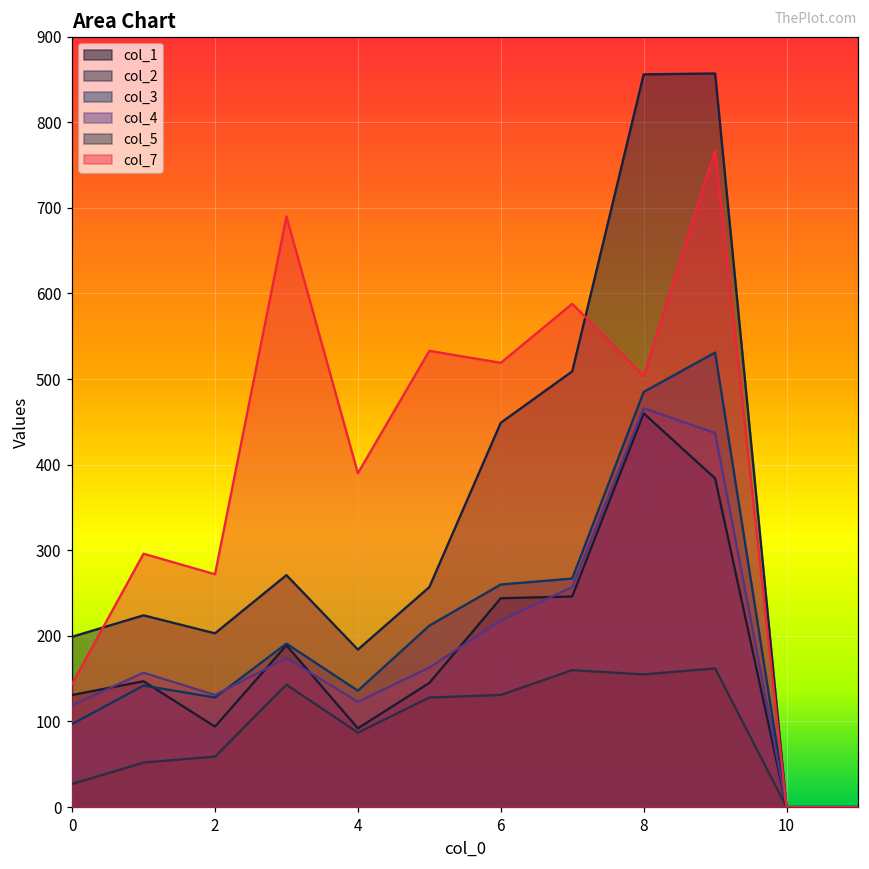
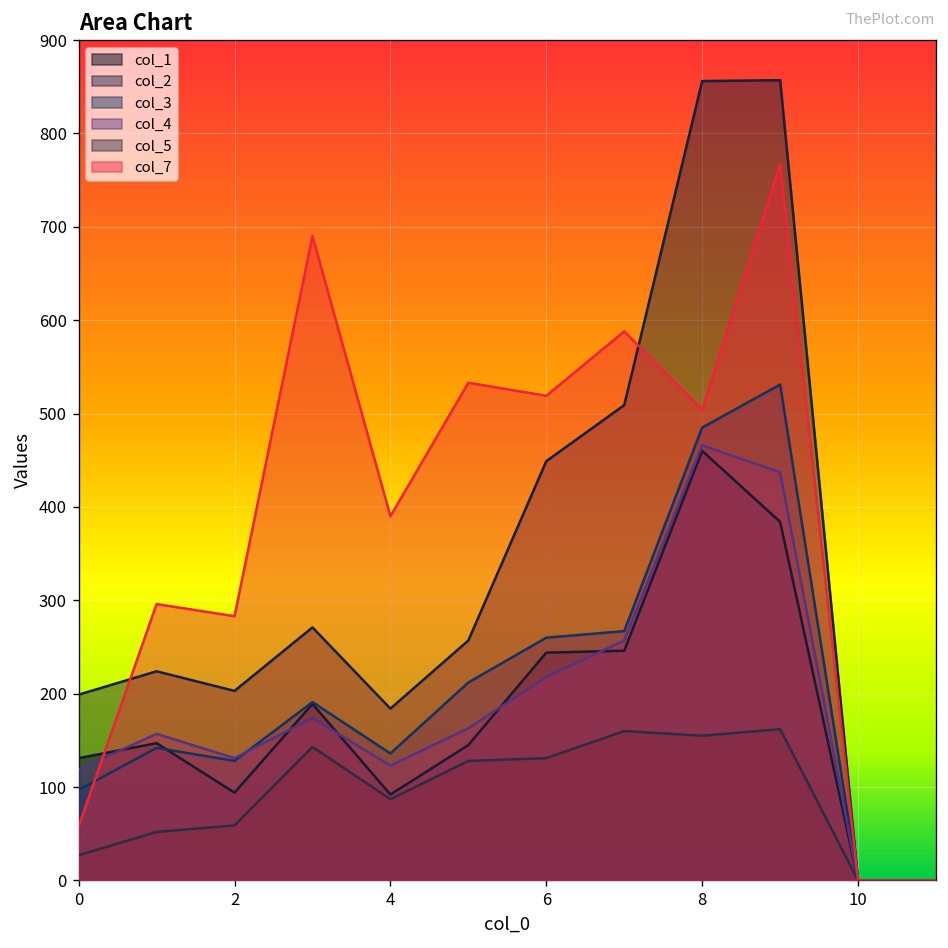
col_7, 0: 140 -> 60
col_7, 2: 270 -> 280
